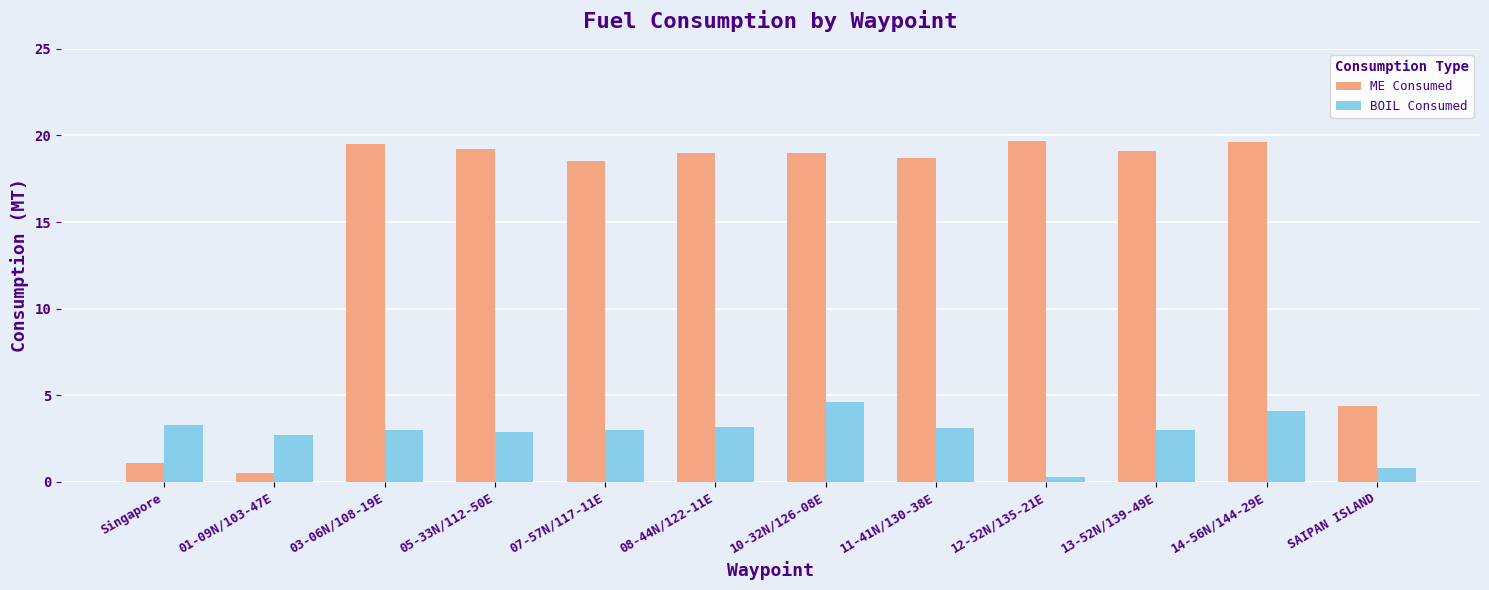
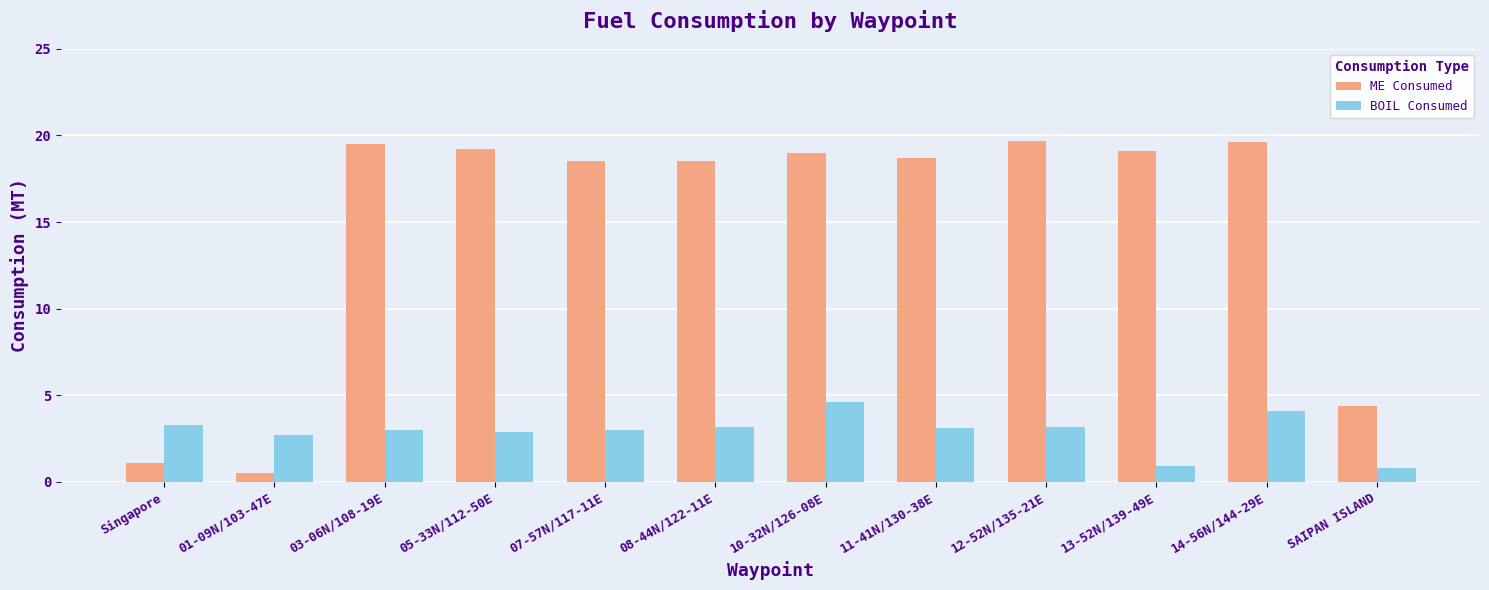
ME Consumed, 08-44N/122-11E: 19.0 -> 18.5
BOIL Consumed, 12-52N/135-21E: 0.3 -> 3.2
BOIL Consumed, 13-52N/139-49E: 3.0 -> 0.9
